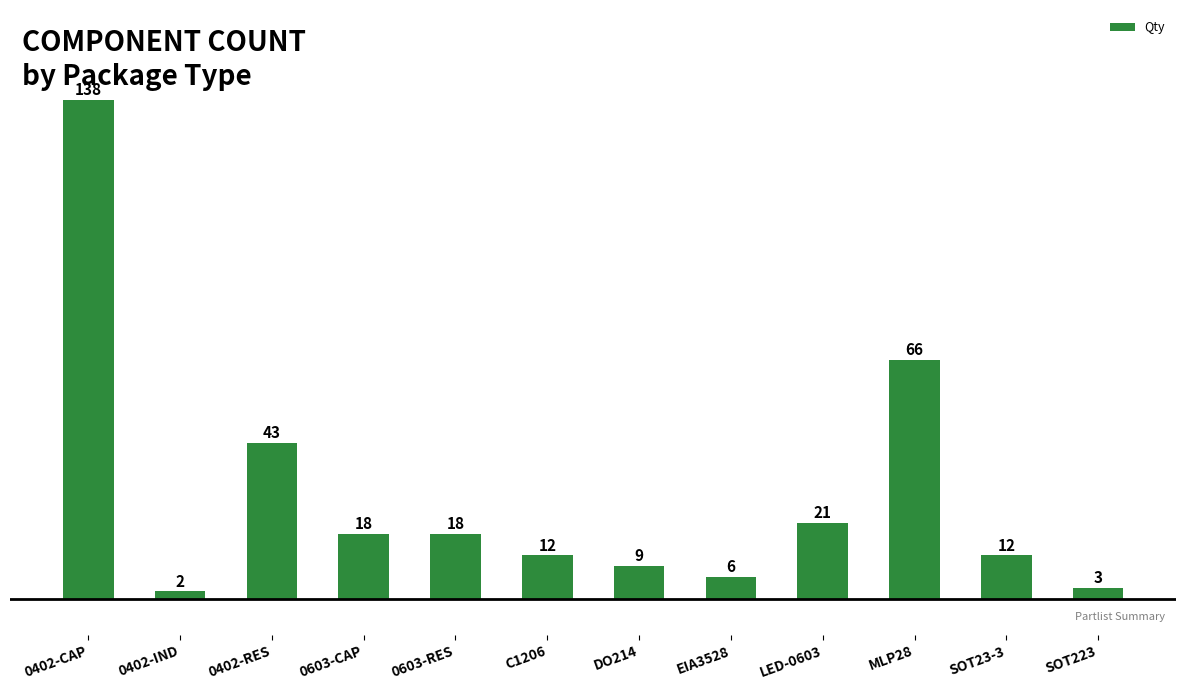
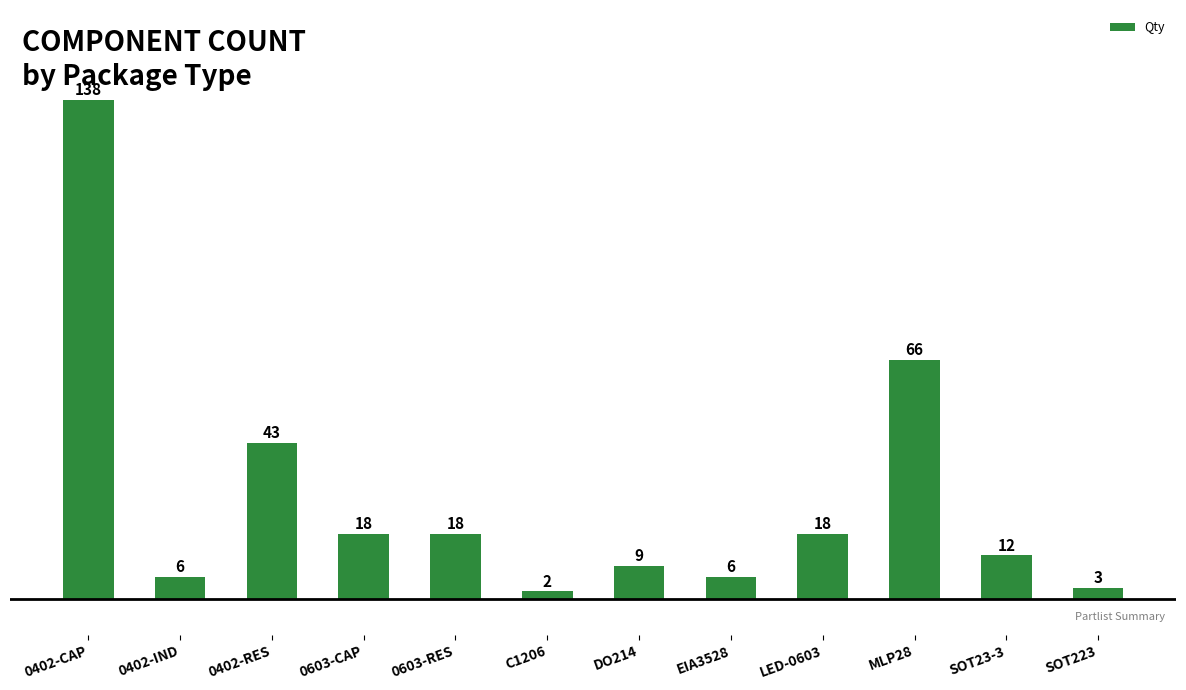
0402-IND: 2 -> 6
C1206: 12 -> 2
LED-0603: 21 -> 18
